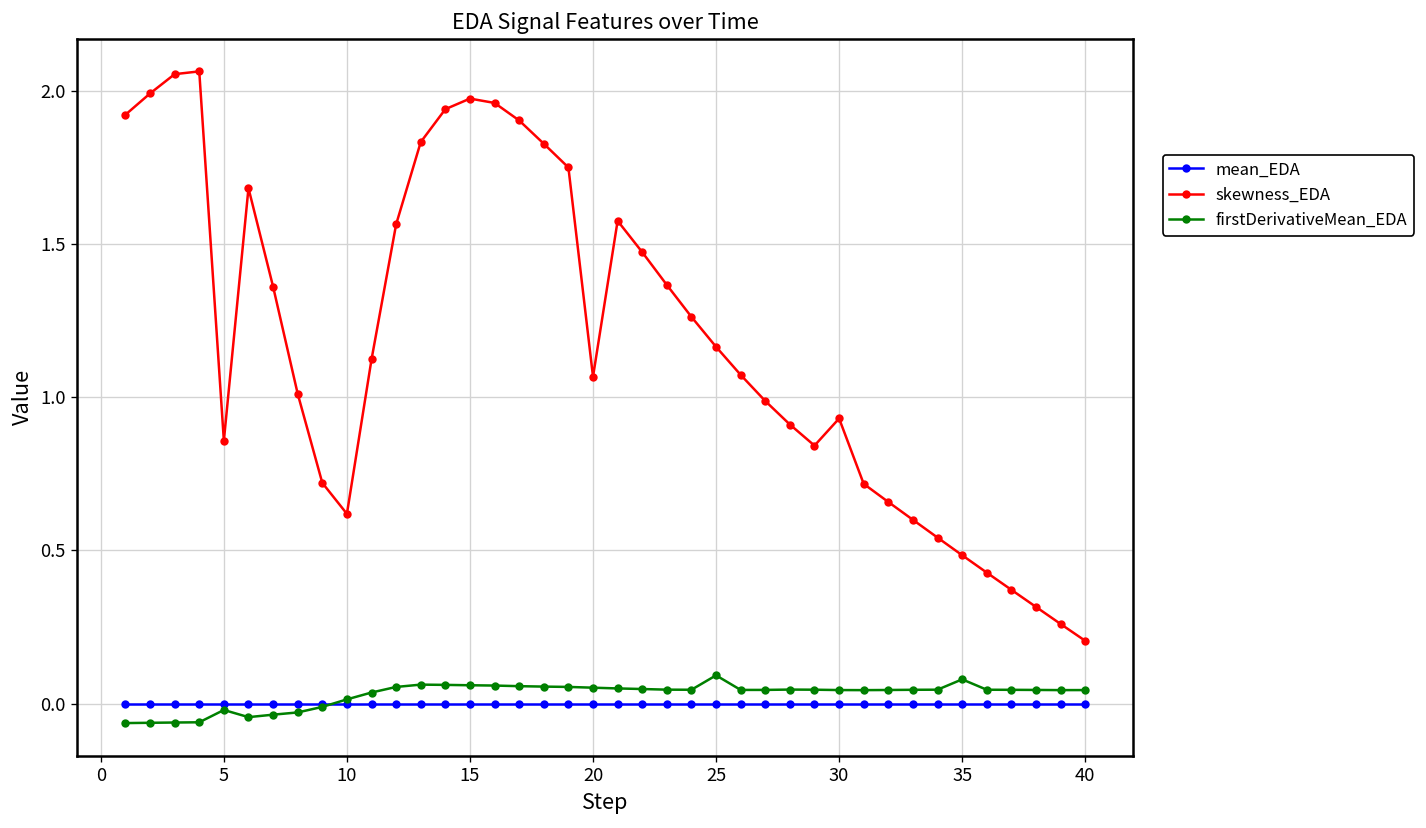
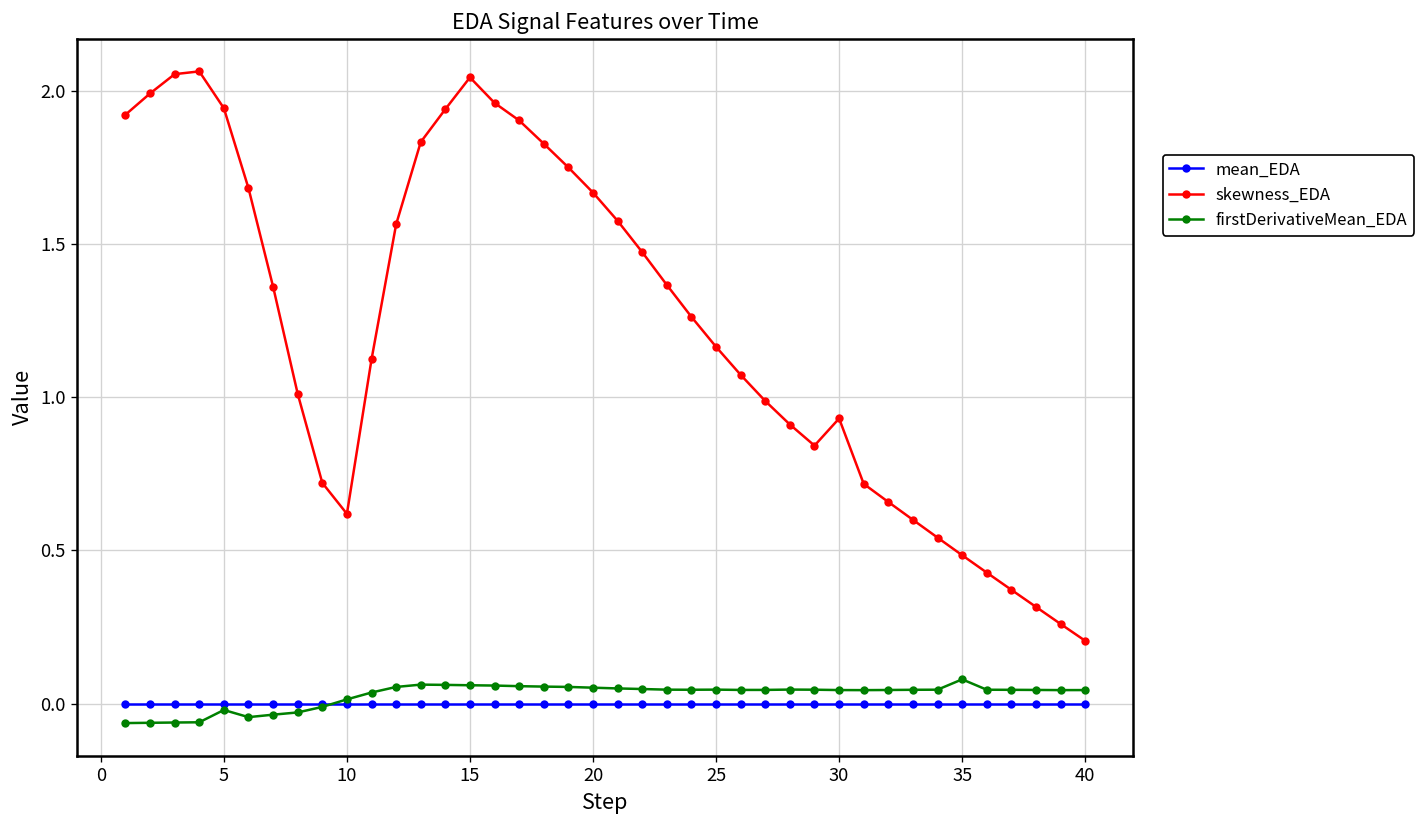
skewness_EDA, 5: 0.86 -> 1.94
skewness_EDA, 15: 1.97 -> 2.04
skewness_EDA, 20: 1.07 -> 1.67
firstDerivativeMean_EDA, 25: 0.09 -> 0.05
